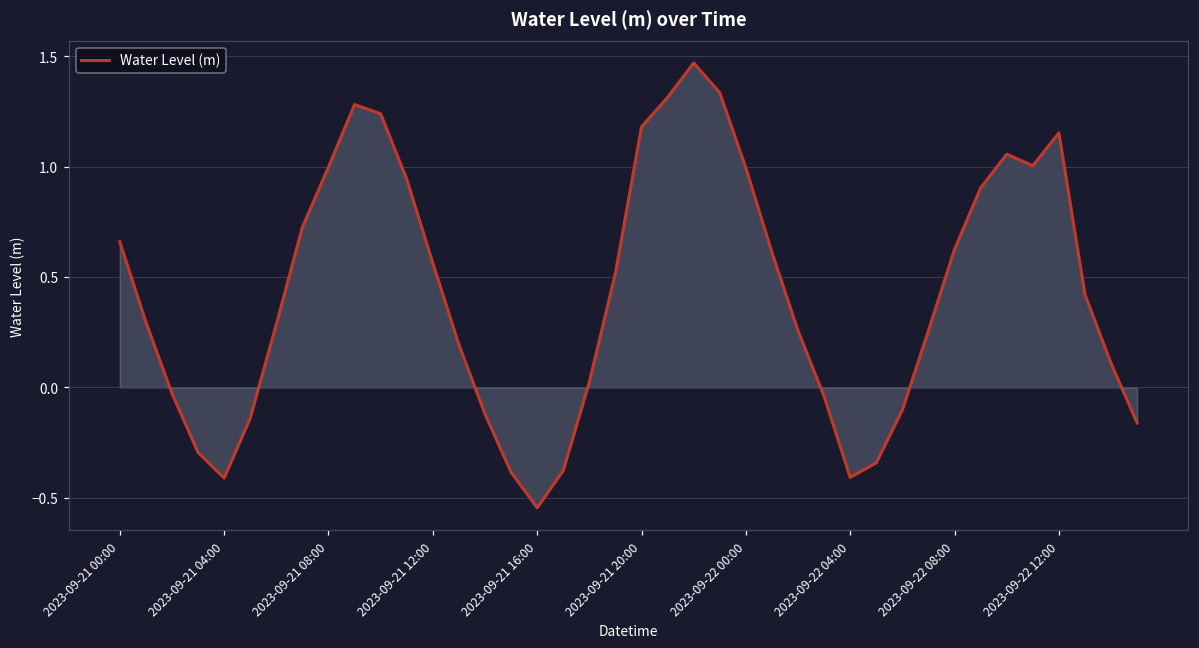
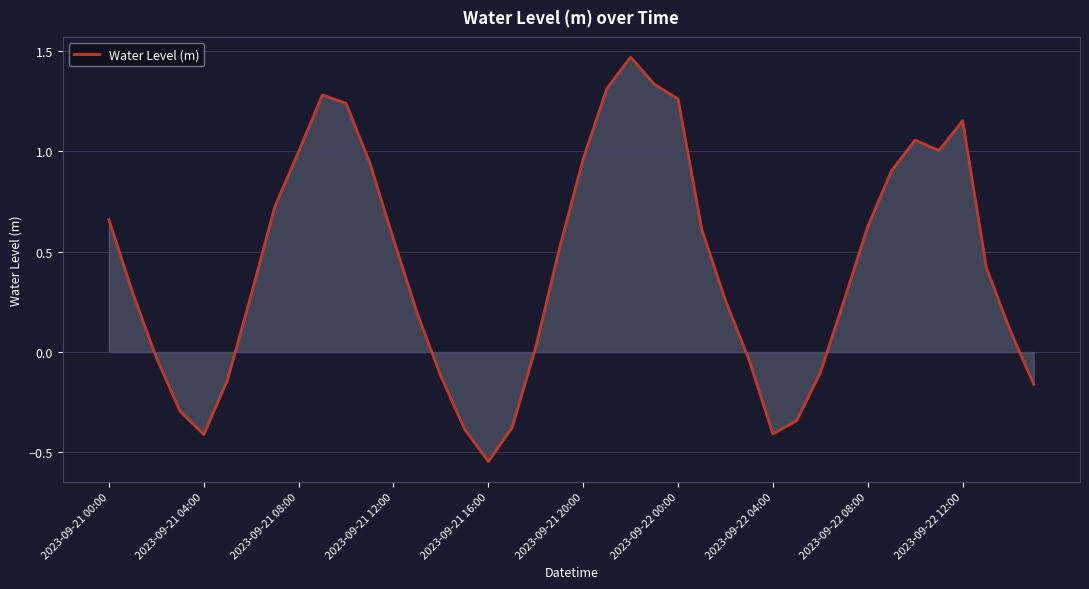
Water Level (m), 2023-09-21 20:00: 1.18 -> 0.96
Water Level (m), 2023-09-22 00:00: 0.99 -> 1.26
